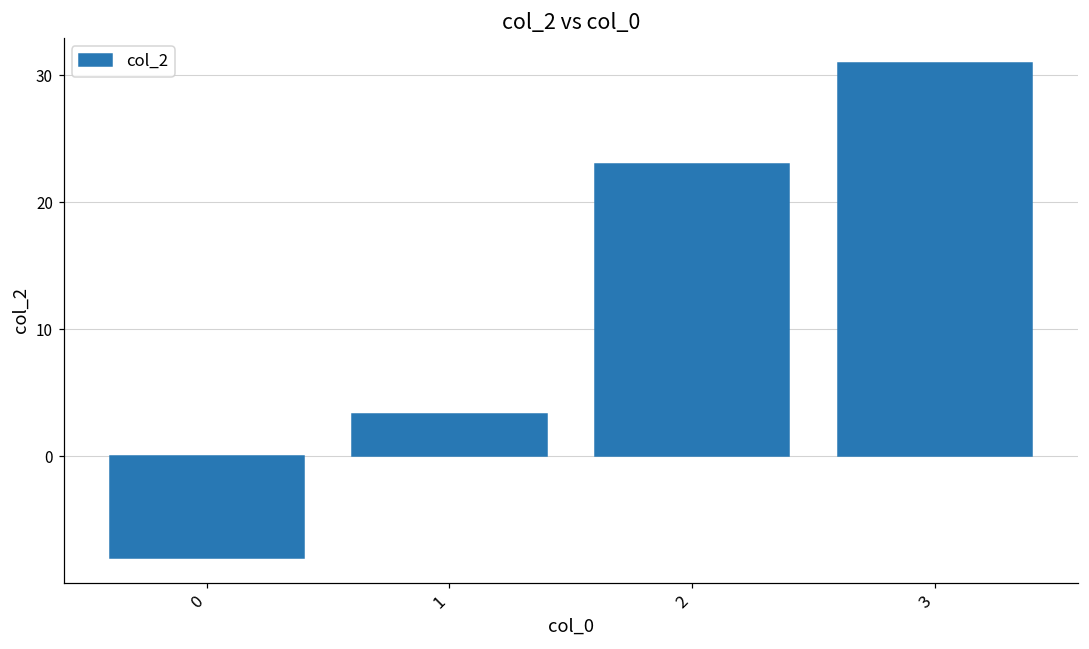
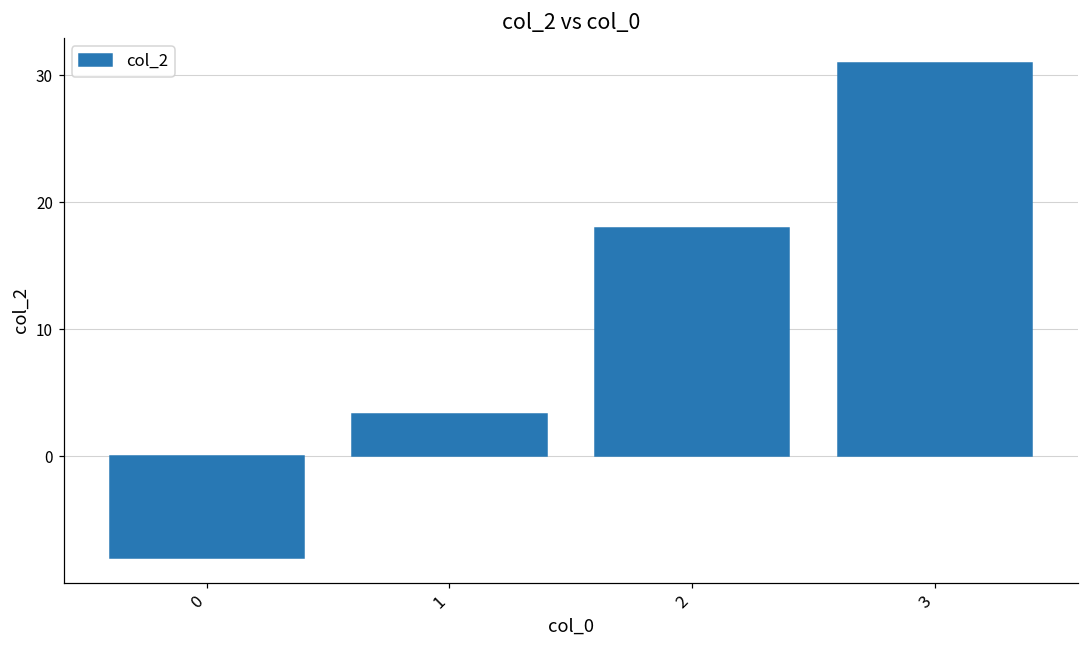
2: 23 -> 18
